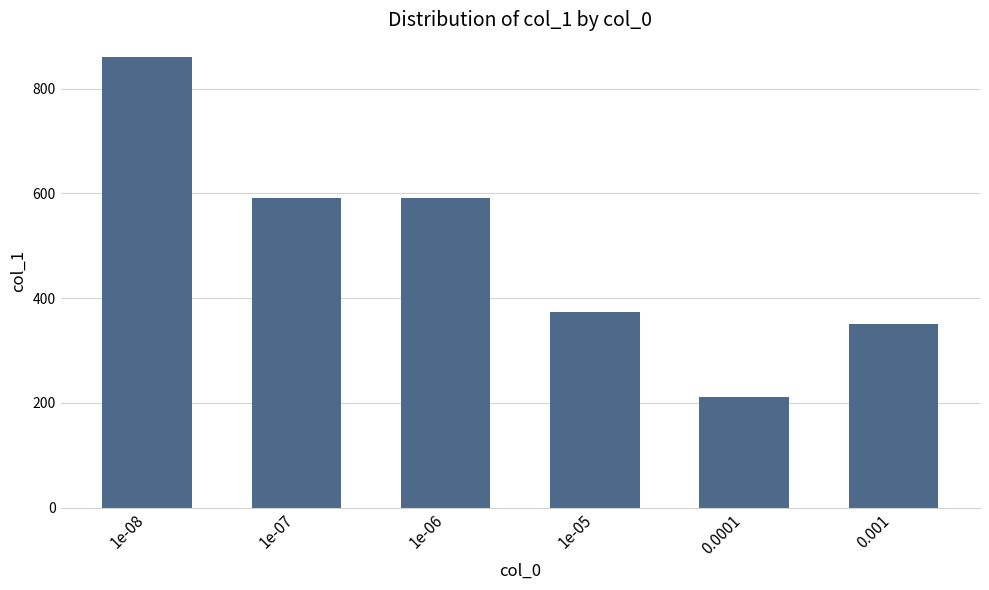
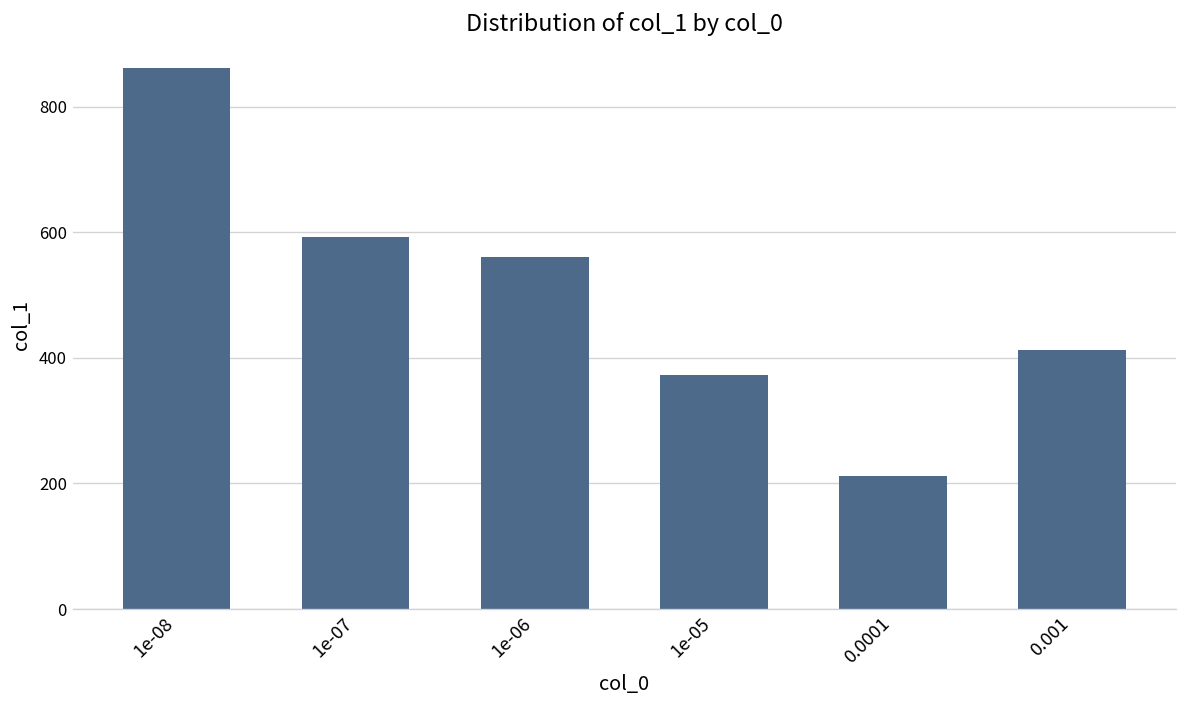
1e-06: 590 -> 560
0.001: 350 -> 410
